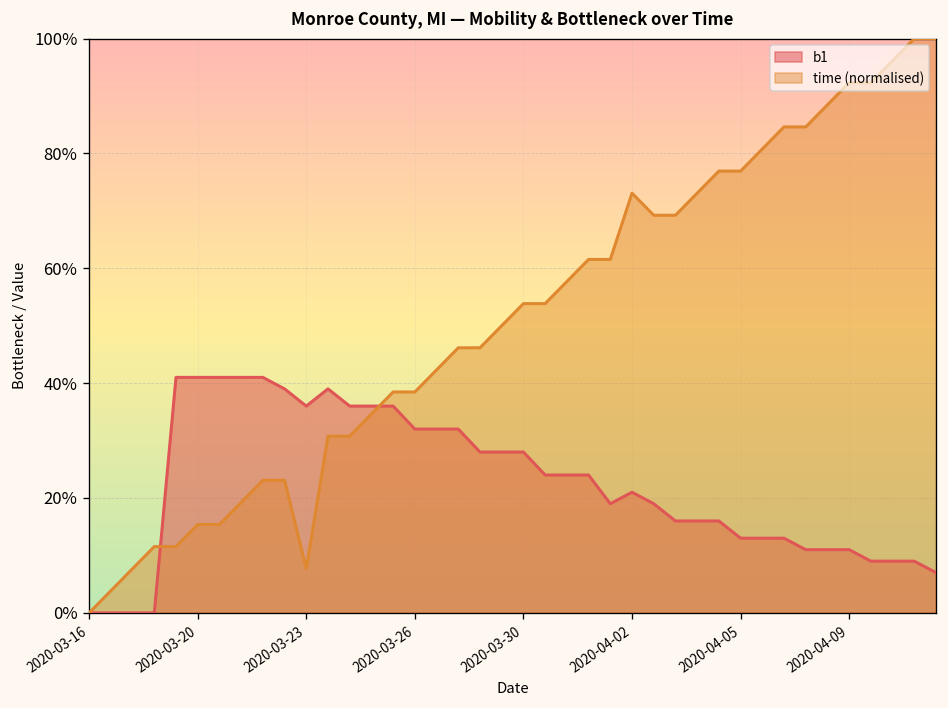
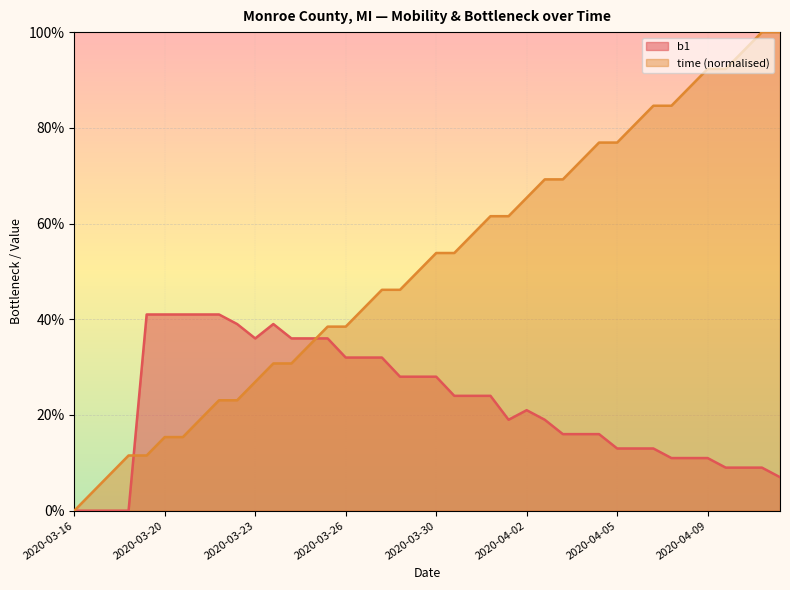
time (normalised), 2020-03-23: 8% -> 27%
time (normalised), 2020-04-02: 73% -> 65%
